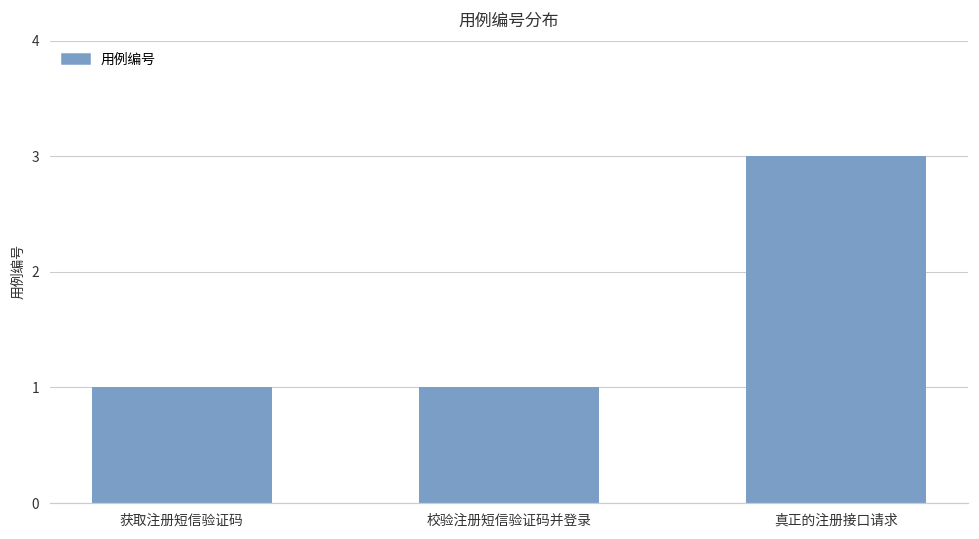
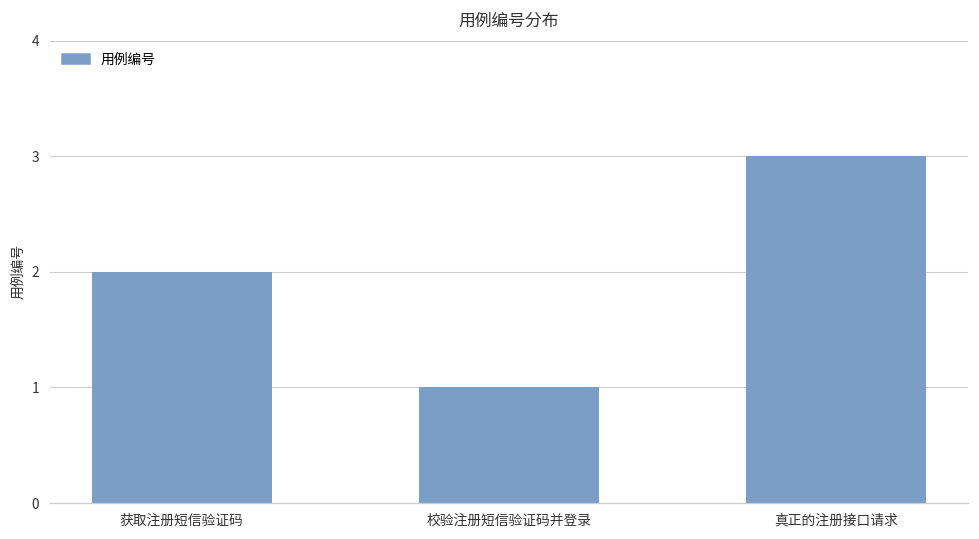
获取注册短信验证码: 1 -> 2
